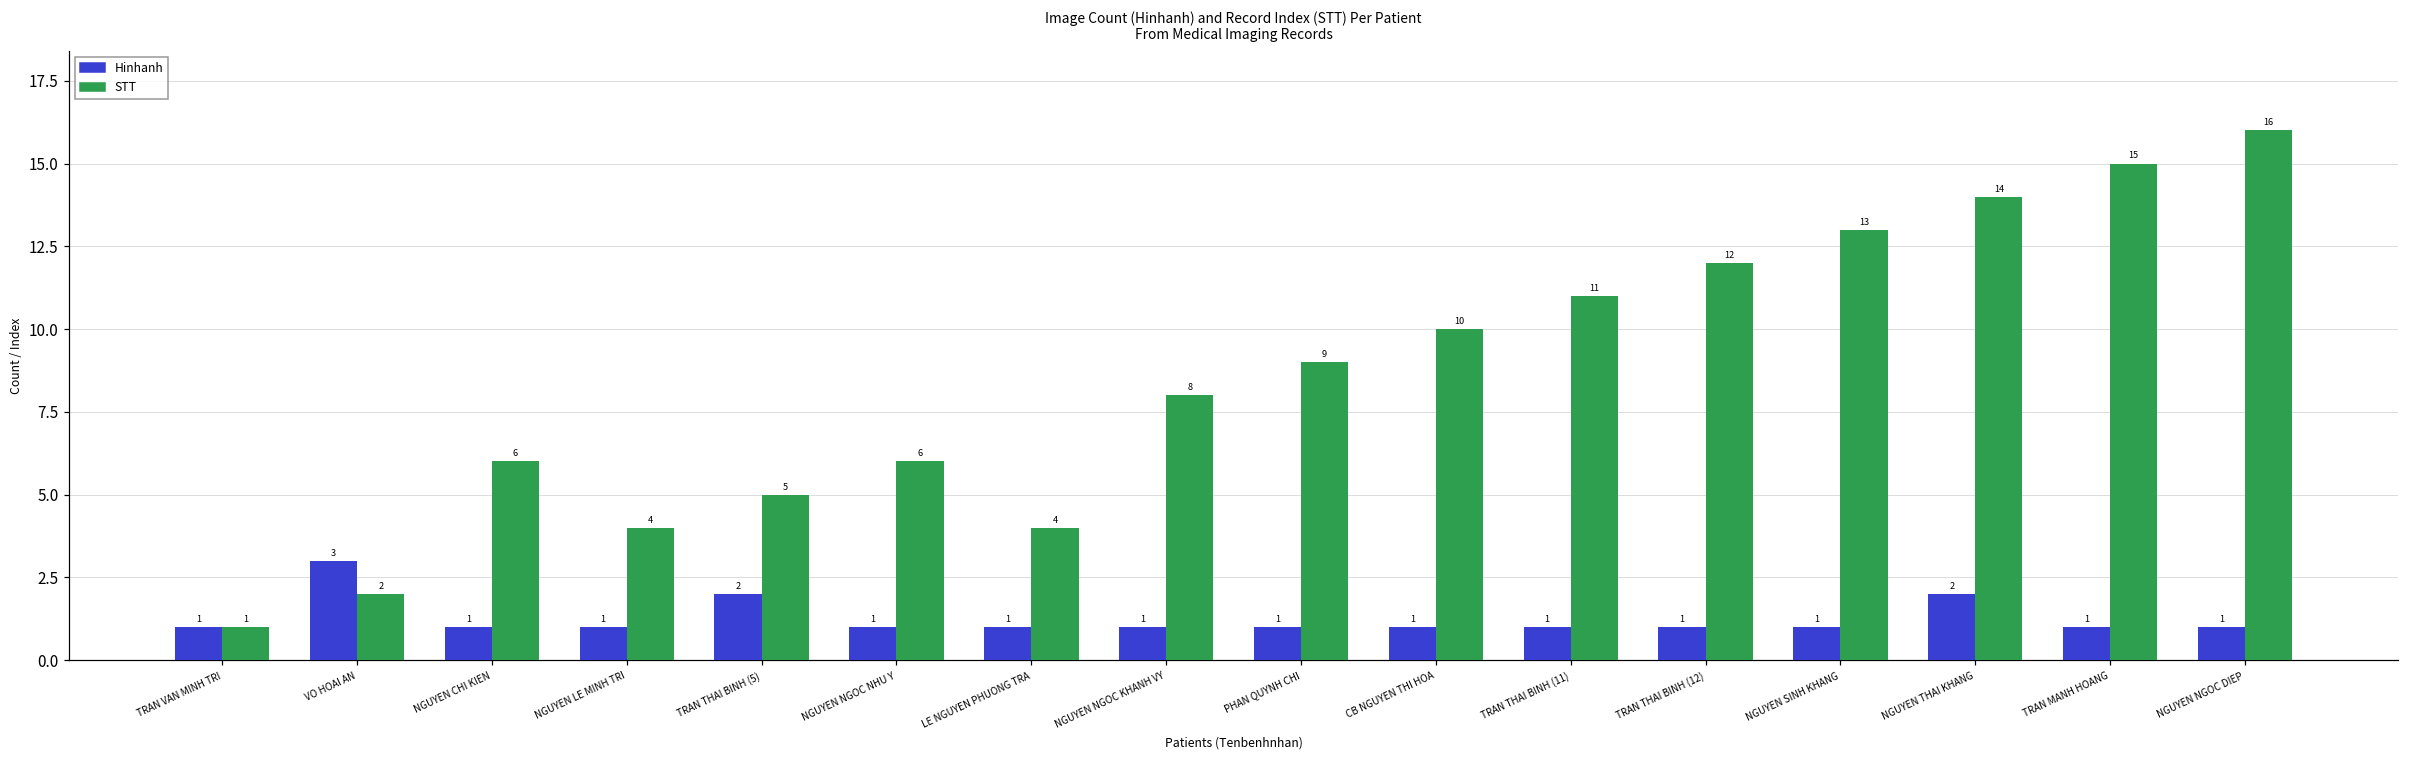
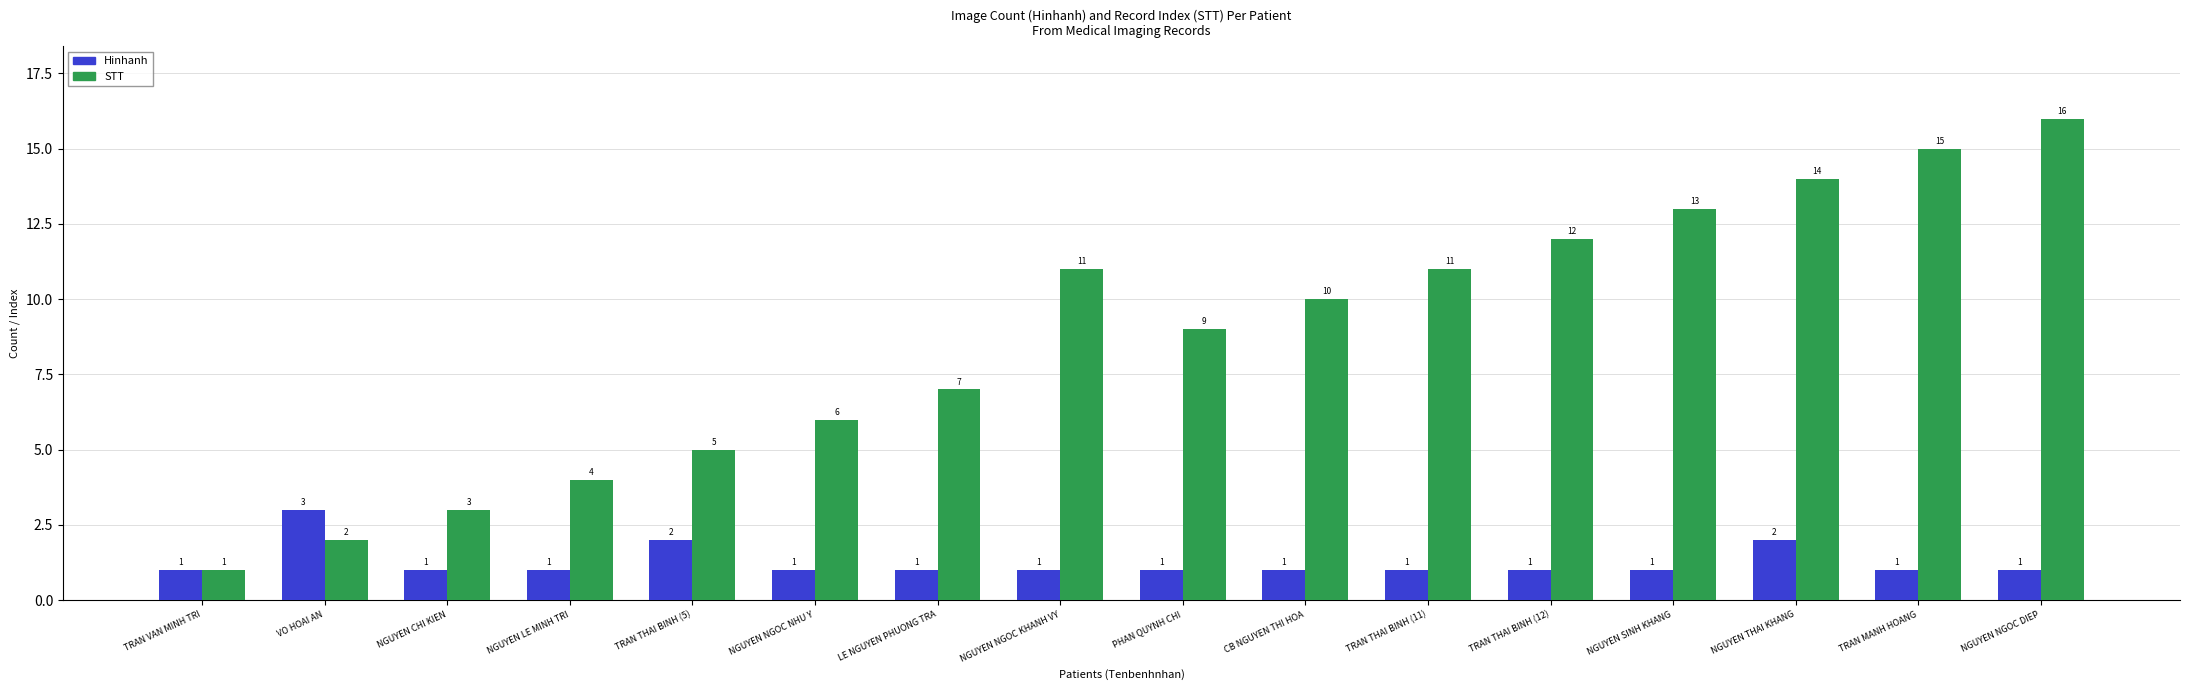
STT, NGUYEN CHI KIEN: 6 -> 3
STT, LE NGUYEN PHUONG TRA: 4 -> 7
STT, NGUYEN NGOC KHANH VY: 8 -> 11
